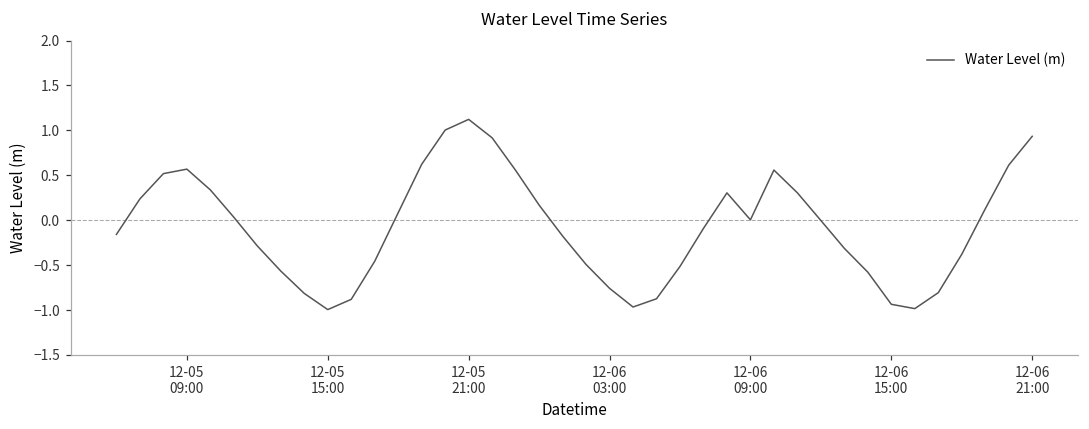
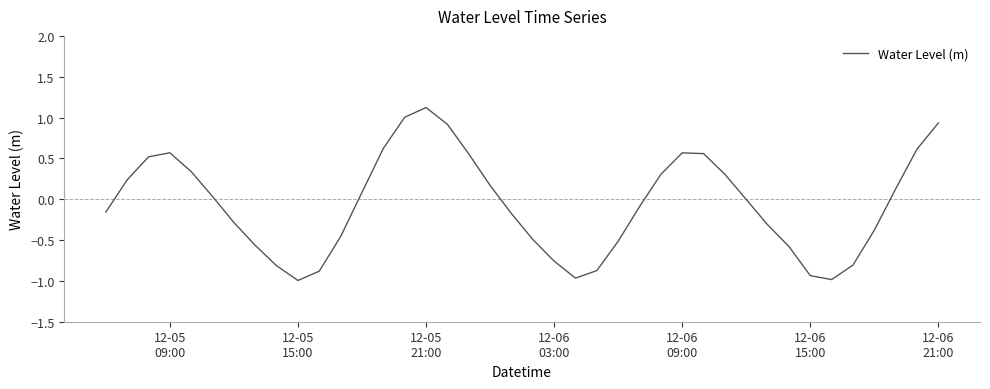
12-06 09:00: 0.0 -> 0.6
